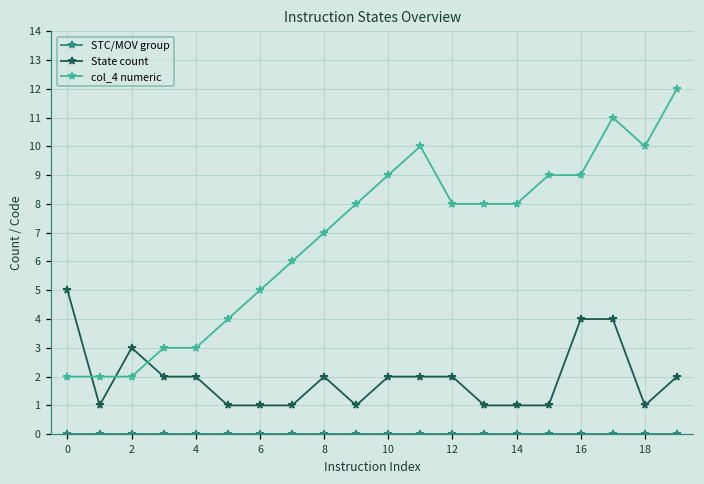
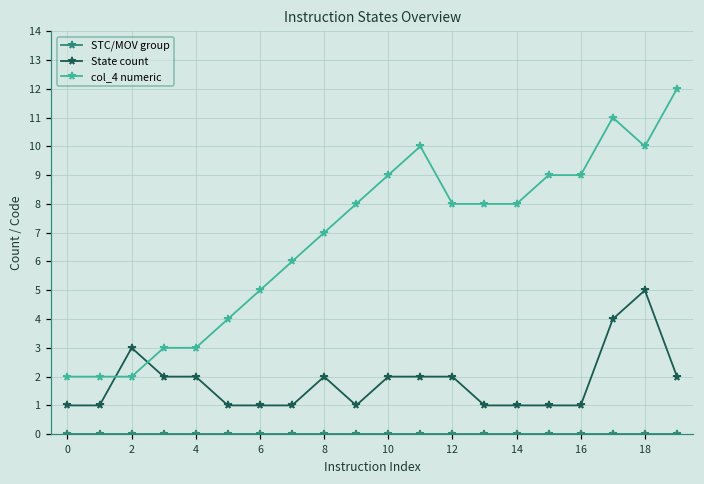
State count, 0: 5 -> 1
State count, 16: 4 -> 1
State count, 18: 1 -> 5
